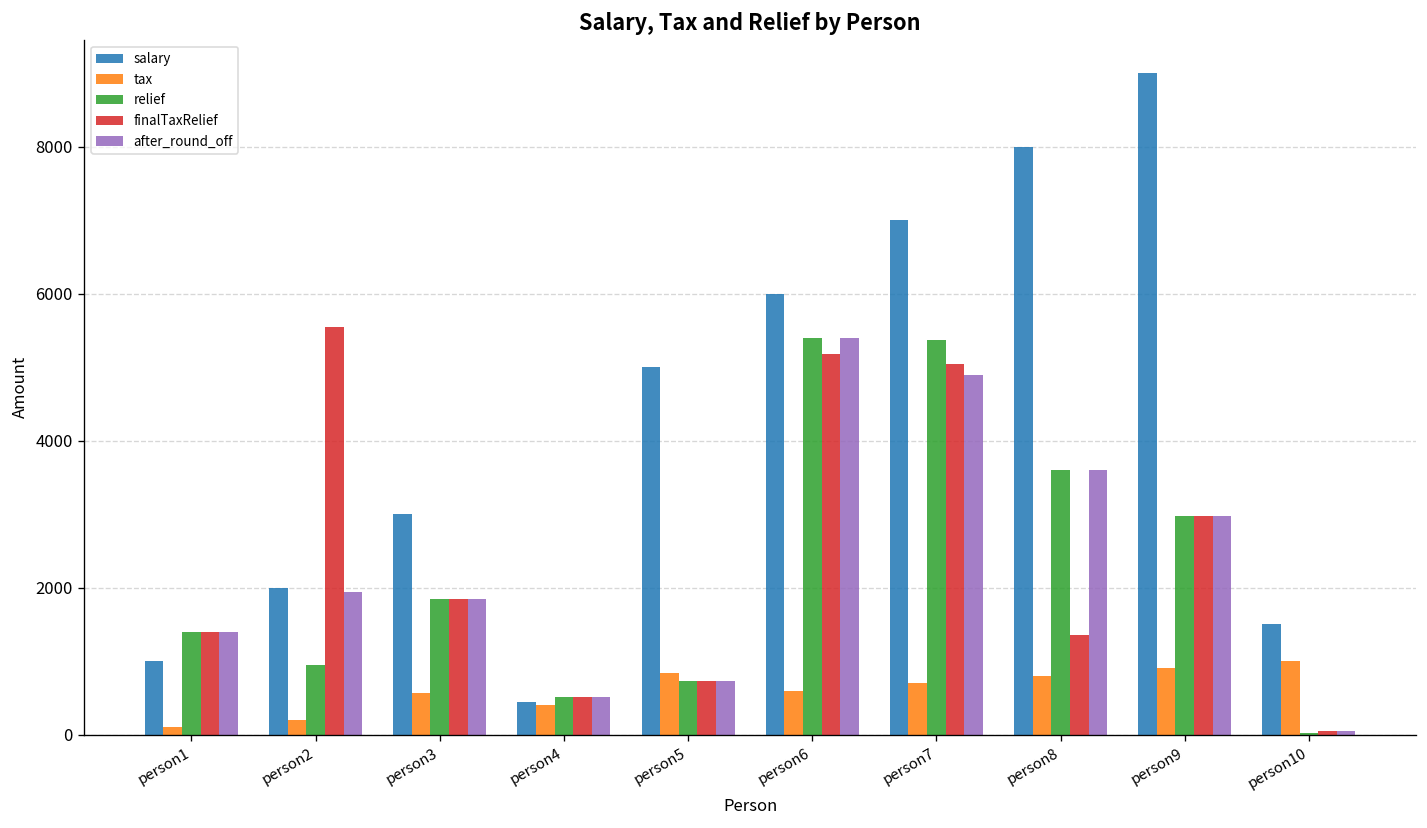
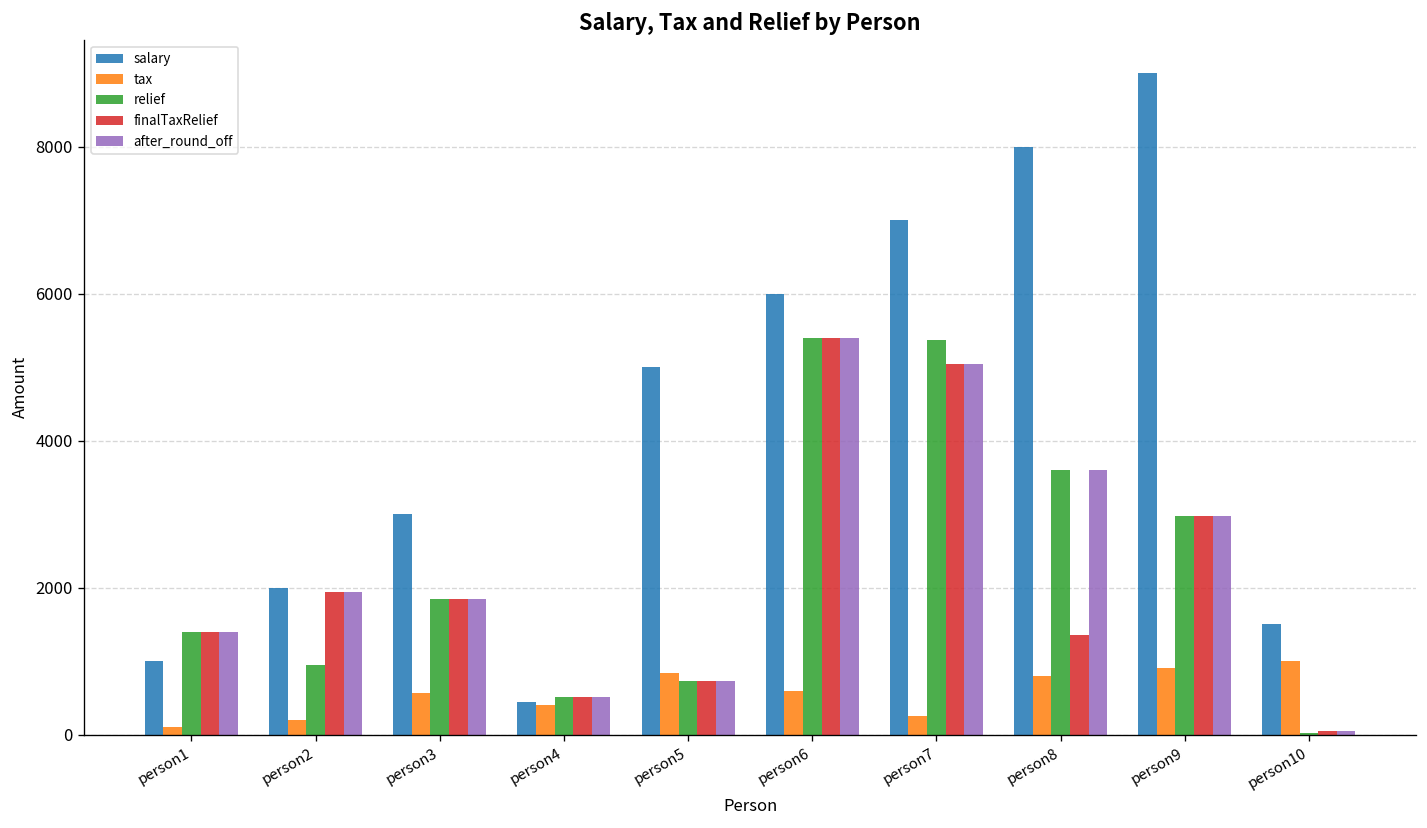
finalTaxRelief, person2: 5500 -> 1900
finalTaxRelief, person6: 5200 -> 5400
tax, person7: 700 -> 200
after_round_off, person7: 4900 -> 5000
